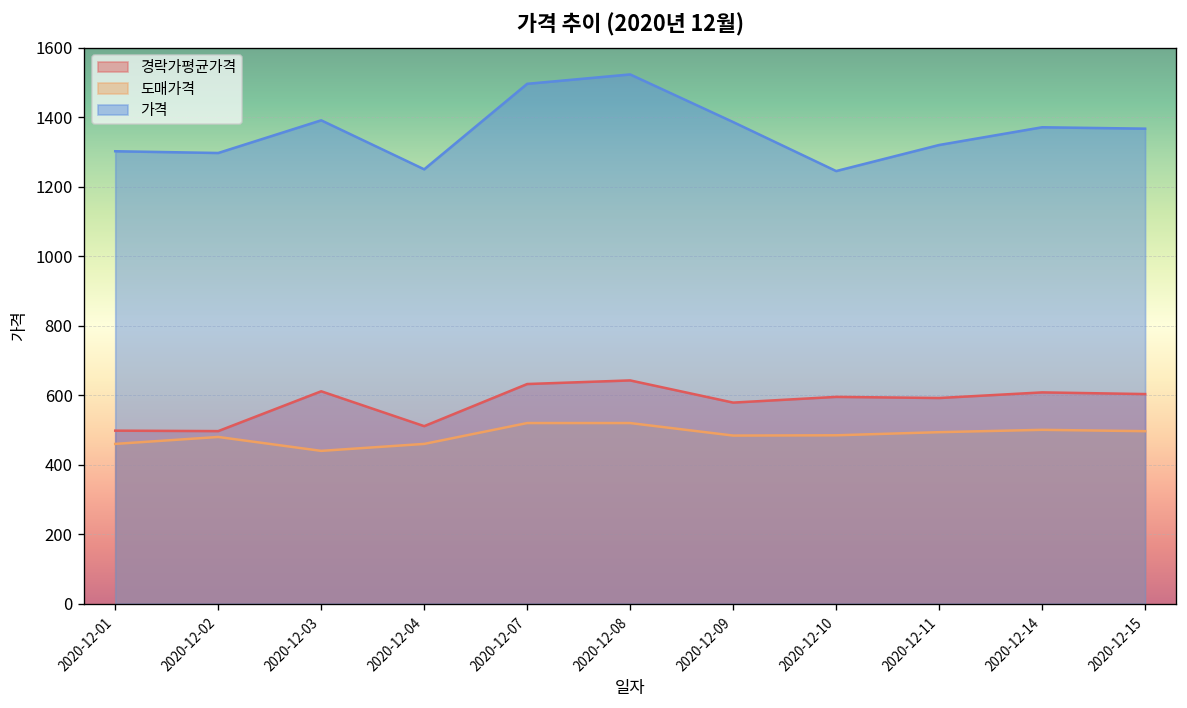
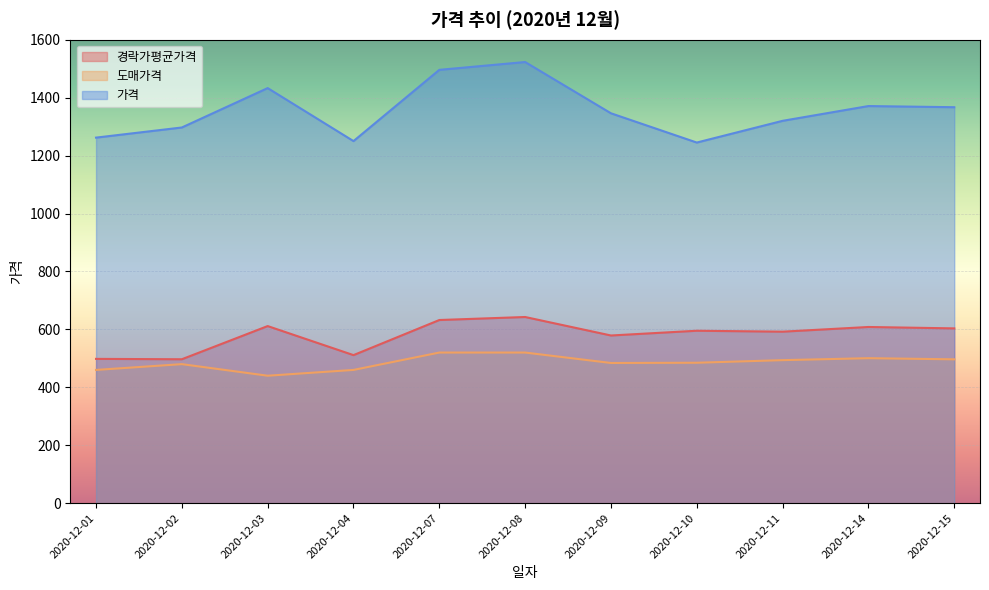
가격, 2020-12-01: 1300 -> 1260
가격, 2020-12-03: 1390 -> 1430
가격, 2020-12-09: 1390 -> 1350
